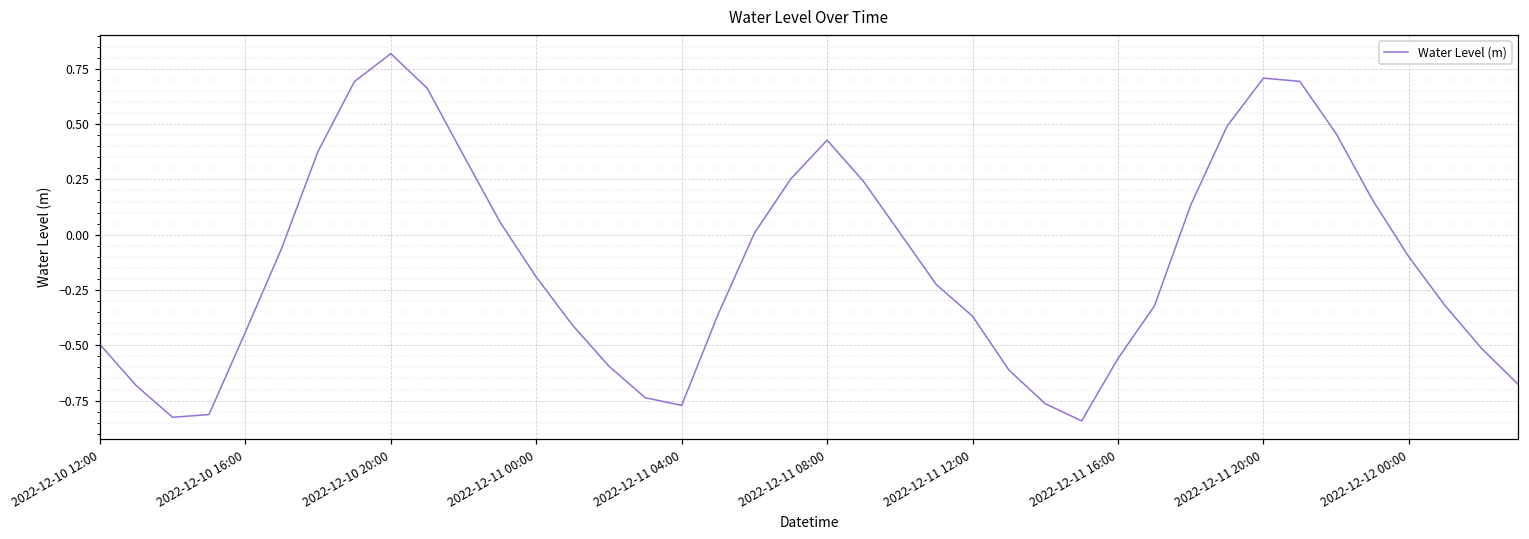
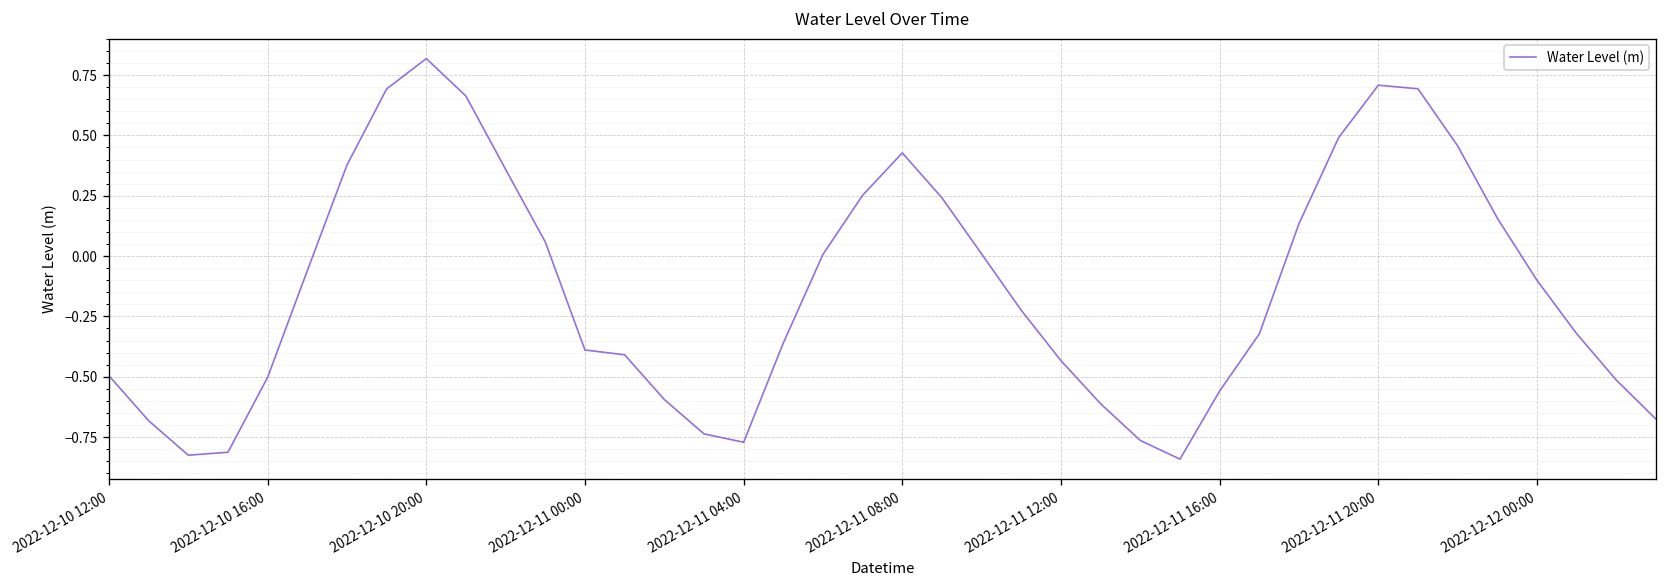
2022-12-10 16:00: -0.44 -> -0.50
2022-12-11 00:00: -0.19 -> -0.39
2022-12-11 12:00: -0.37 -> -0.43
